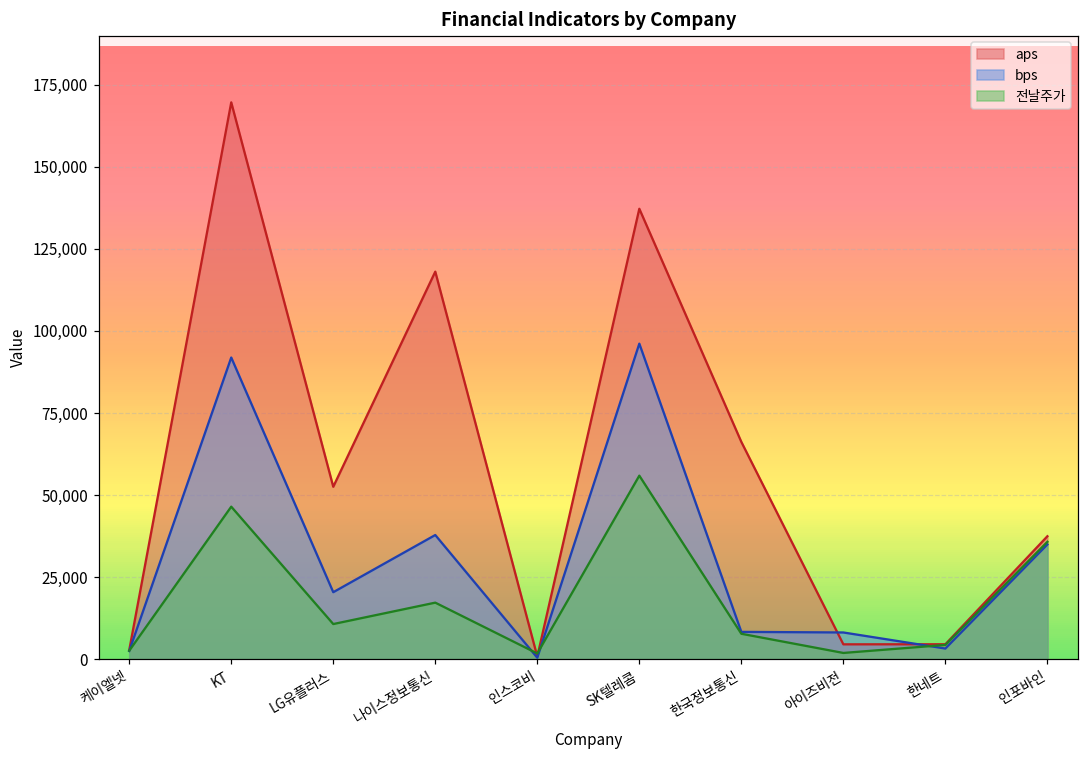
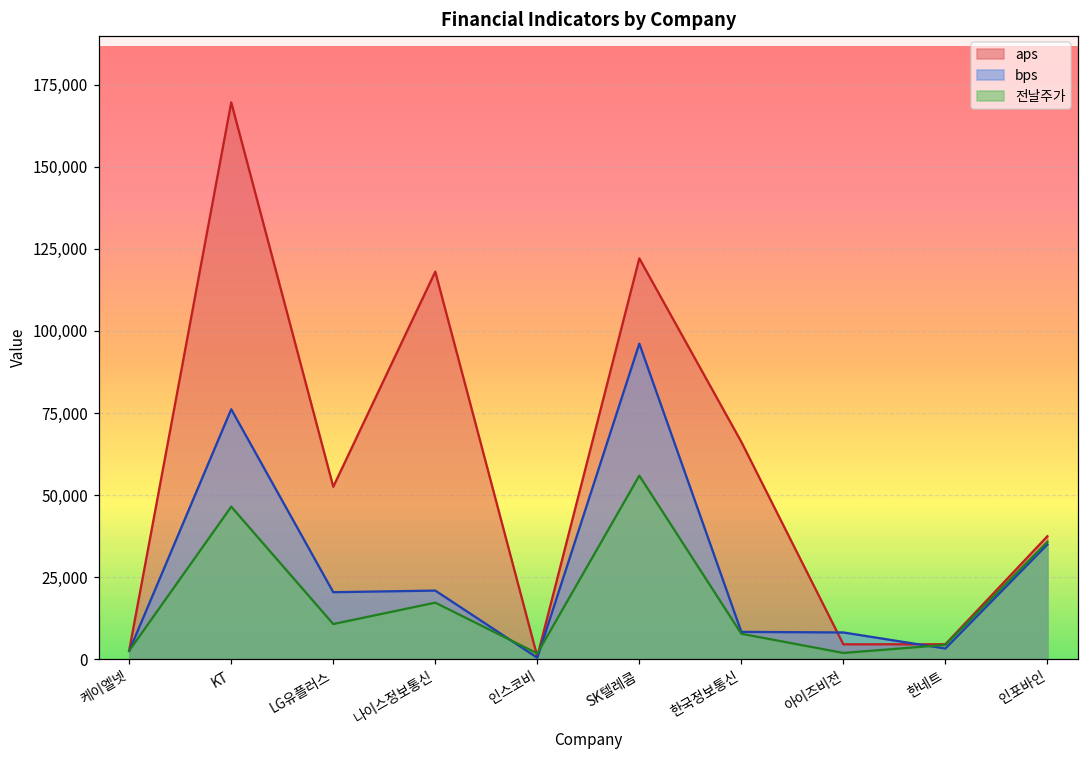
bps, KT: 92,000 -> 76,000
bps, 나이스정보통신: 38,000 -> 21,000
aps, SK텔레콤: 137,000 -> 122,000
